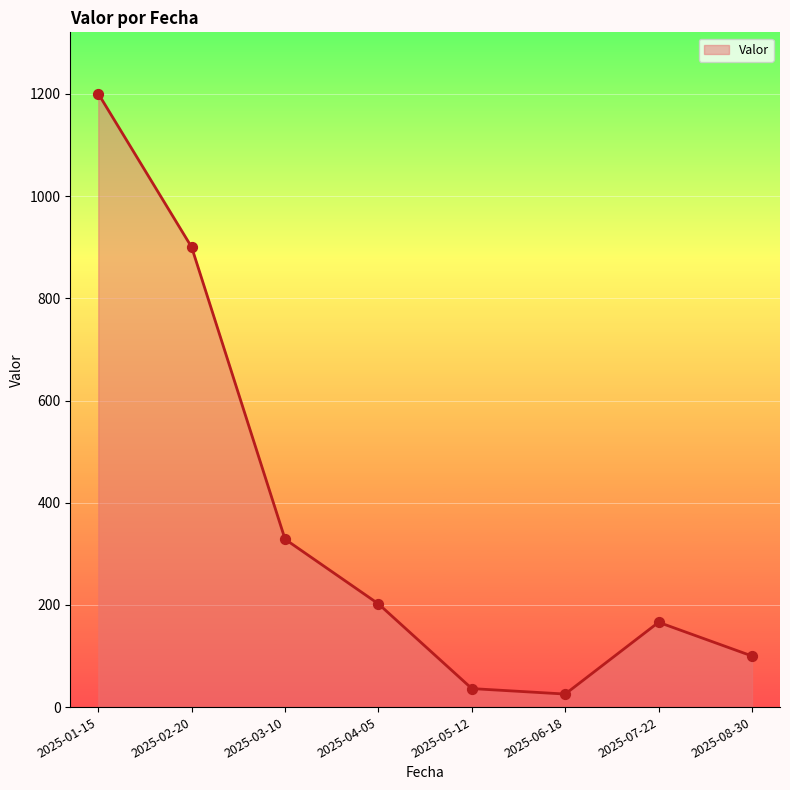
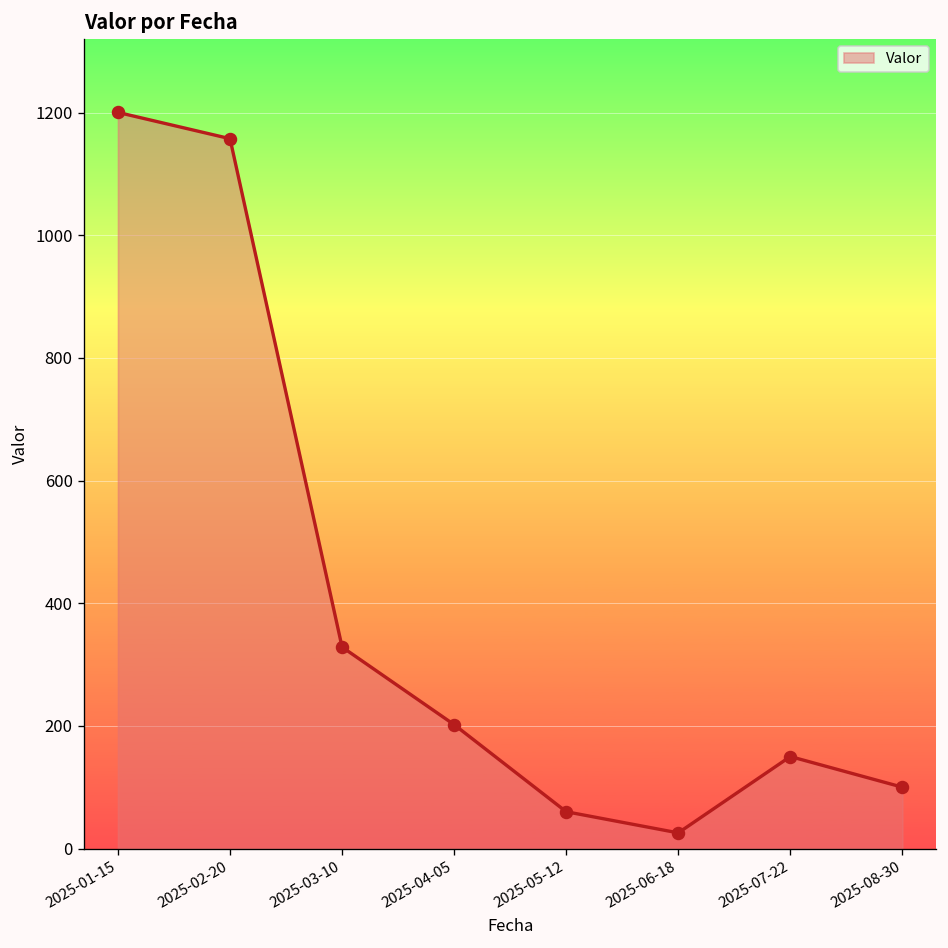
2025-02-20: 900 -> 1160
2025-05-12: 40 -> 60
2025-07-22: 170 -> 150
